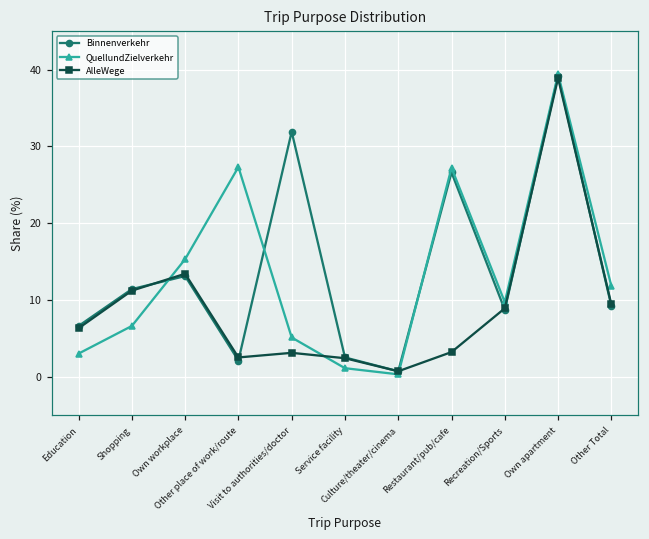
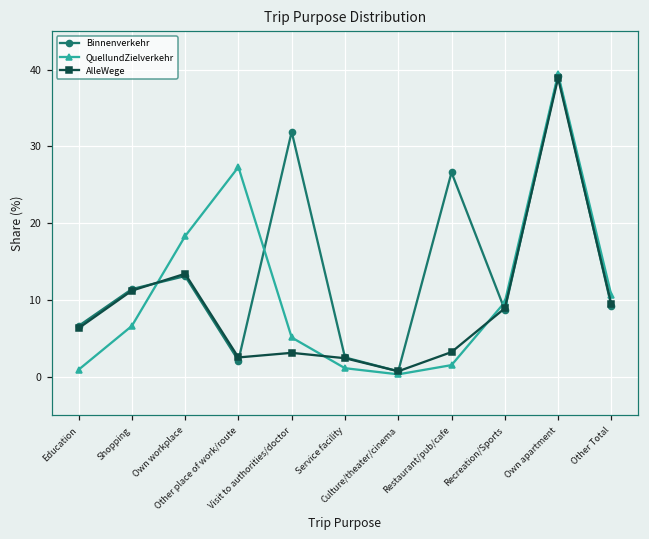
QuellundZielverkehr, Education: 3 -> 1
QuellundZielverkehr, Own workplace: 15 -> 18
QuellundZielverkehr, Restaurant/pub/cafe: 27 -> 2
QuellundZielverkehr, Other Total: 12 -> 11
